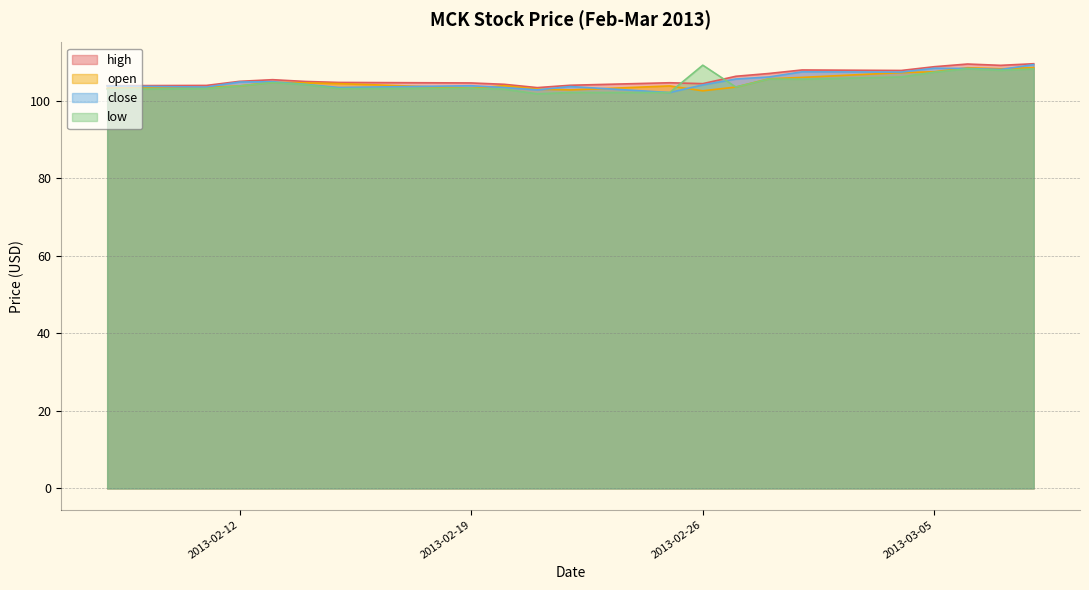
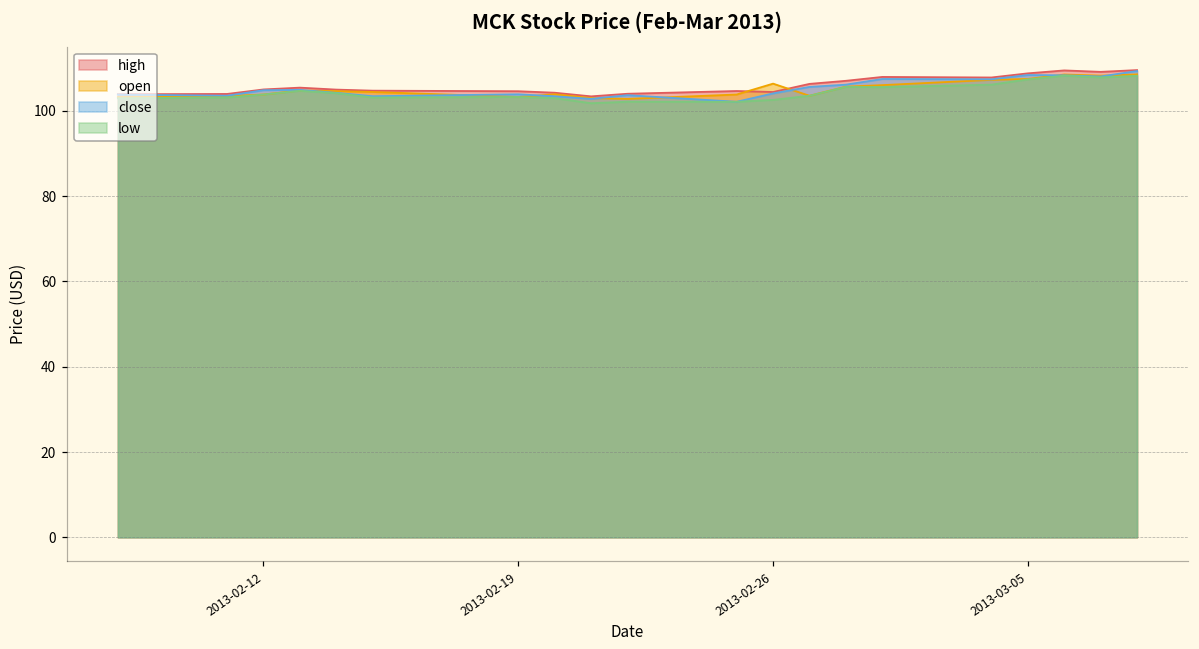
open, 2013-02-26: 103 -> 106
low, 2013-02-26: 109 -> 103
